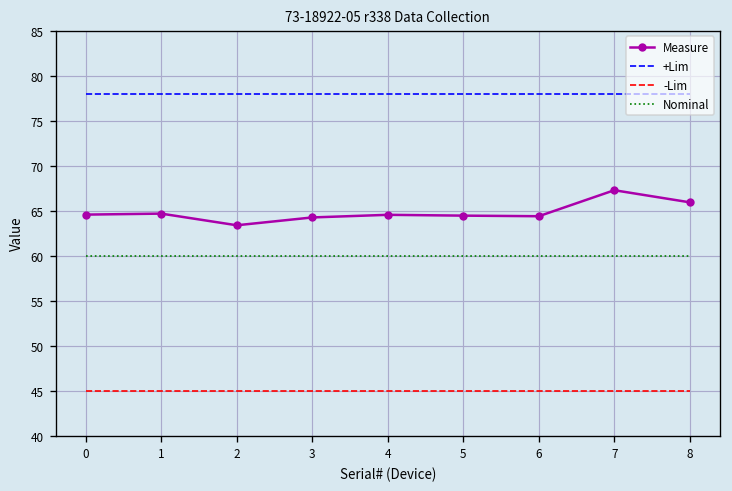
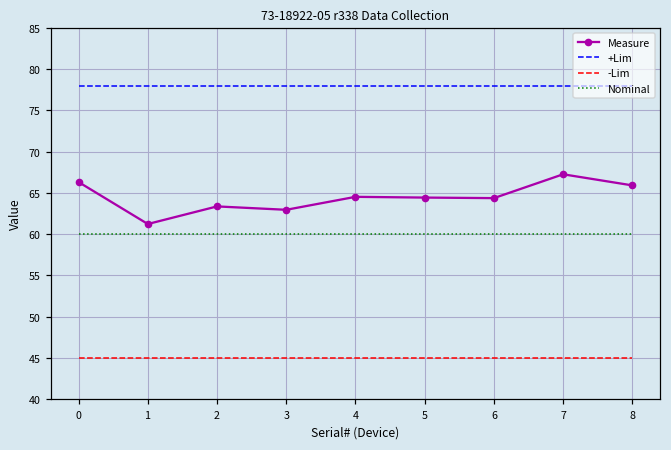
Measure, 0: 65 -> 66
Measure, 1: 65 -> 61
Measure, 3: 64 -> 63
